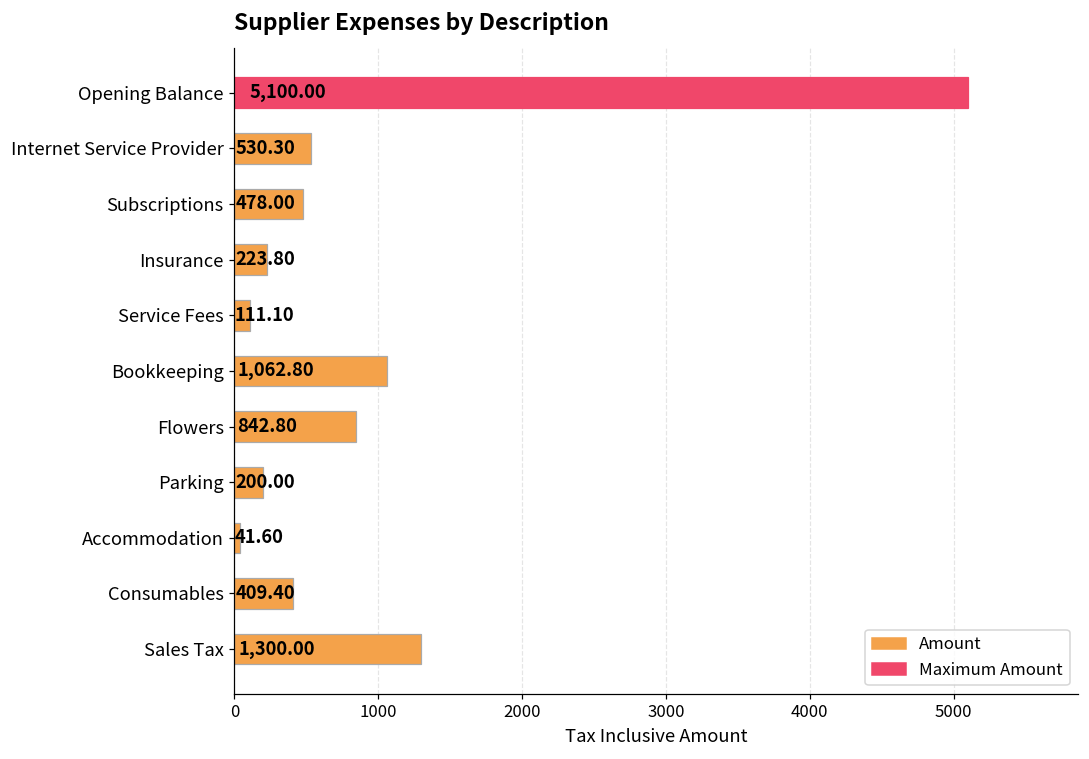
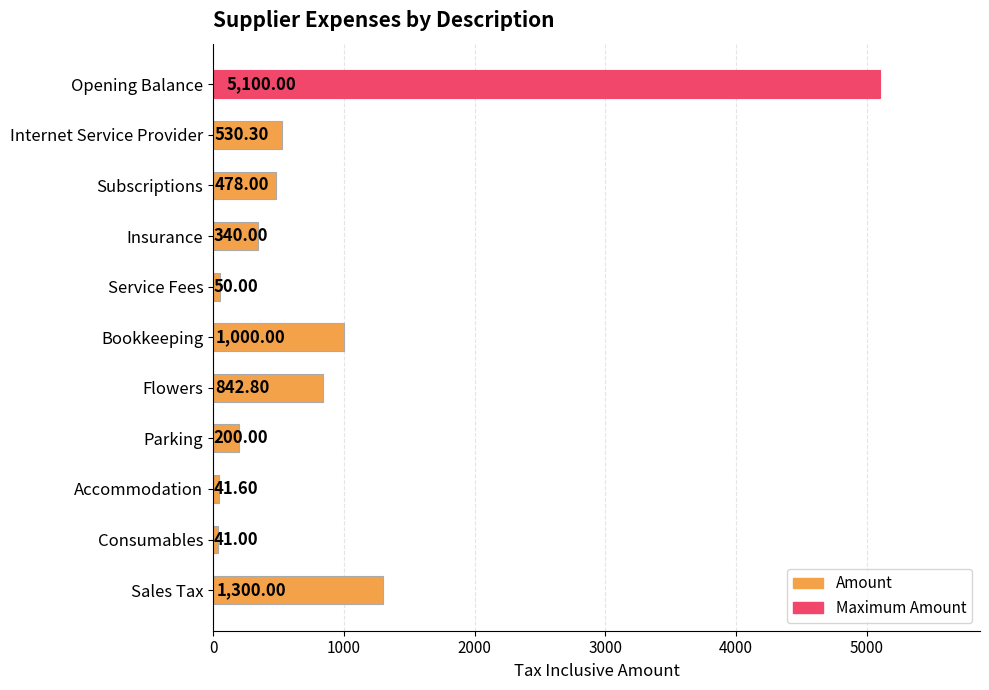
Insurance: 223.80 -> 340.00
Service Fees: 111.10 -> 50.00
Bookkeeping: 1,062.80 -> 1,000.00
Consumables: 409.40 -> 41.00
